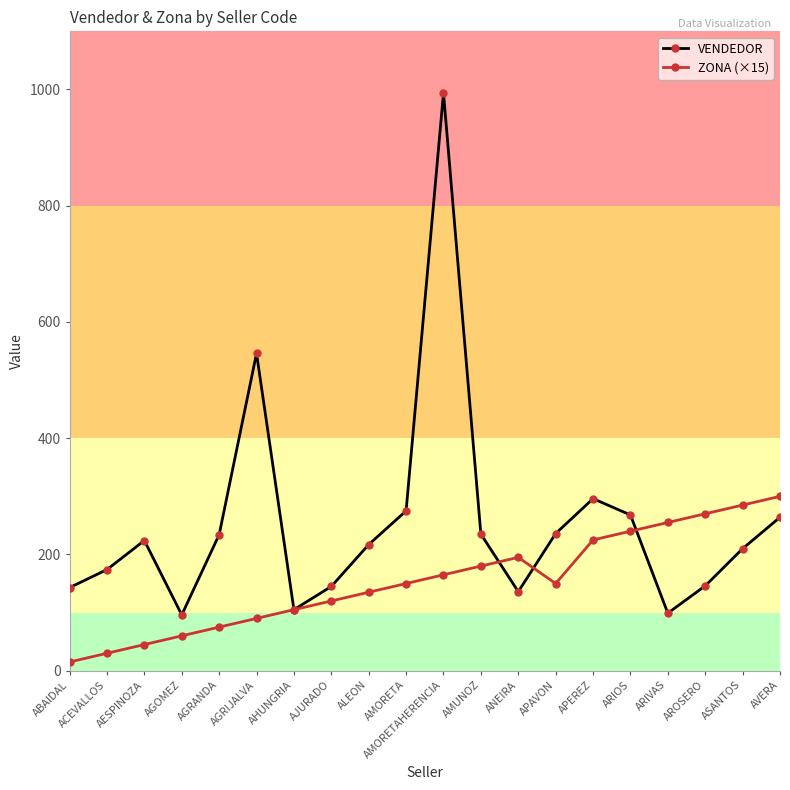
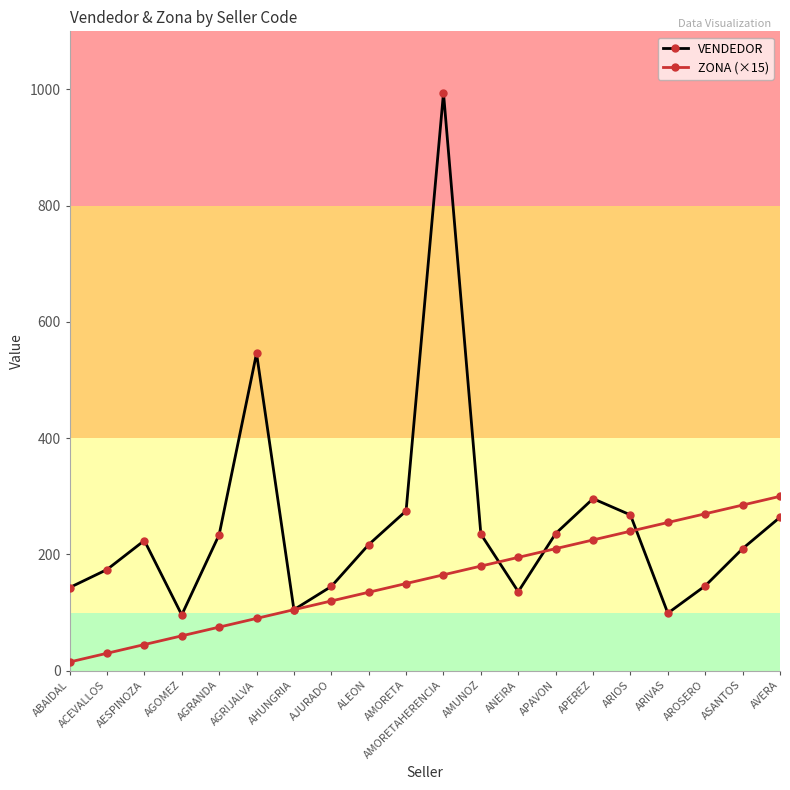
ZONA (×15), APAVON: 150 -> 210
